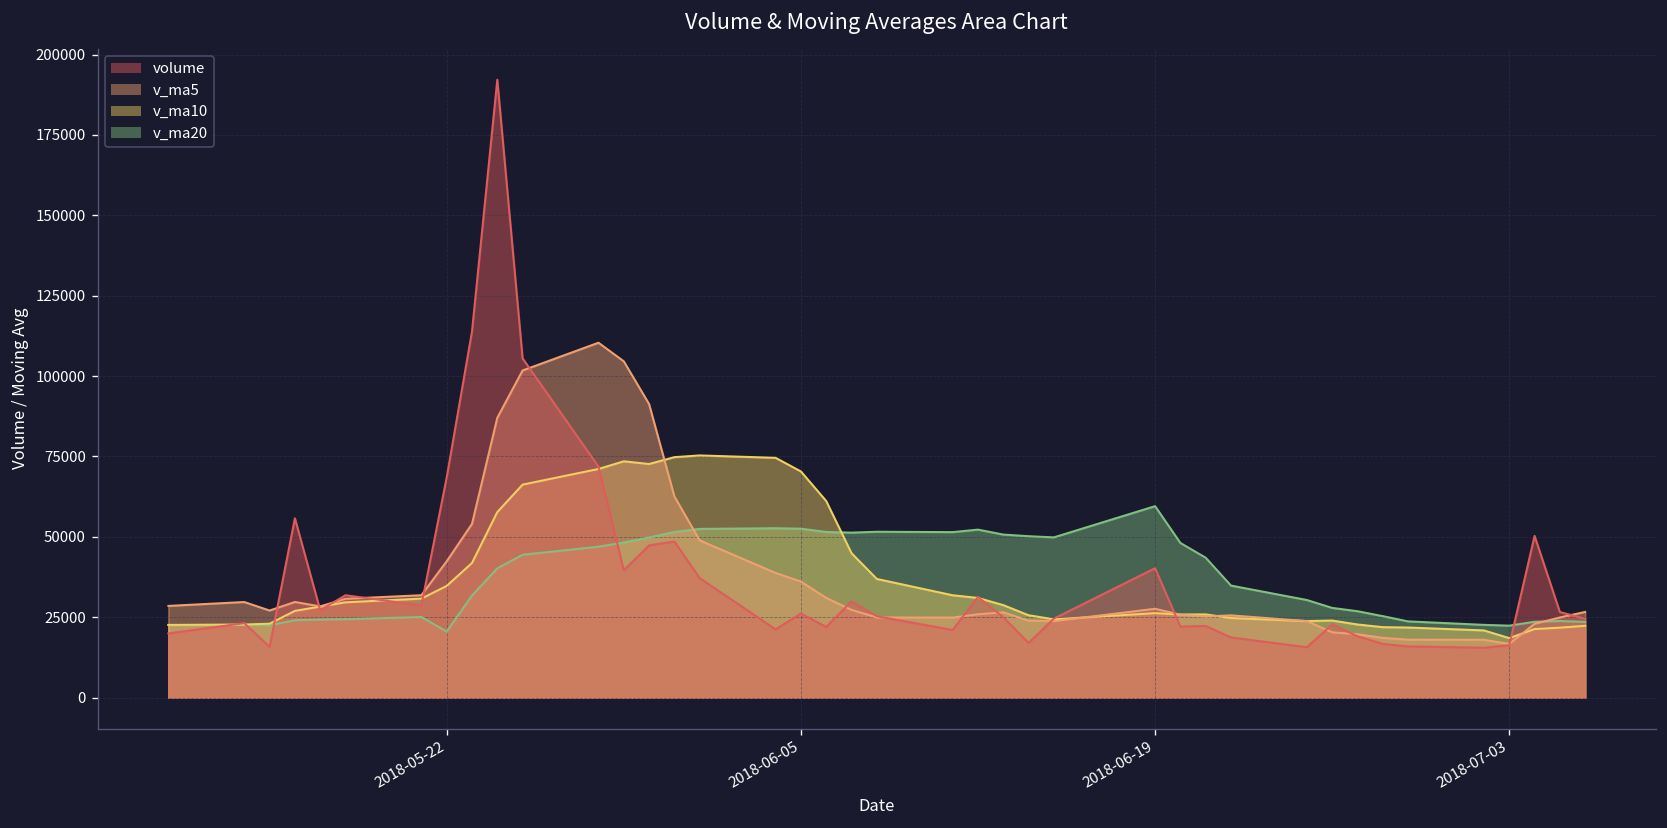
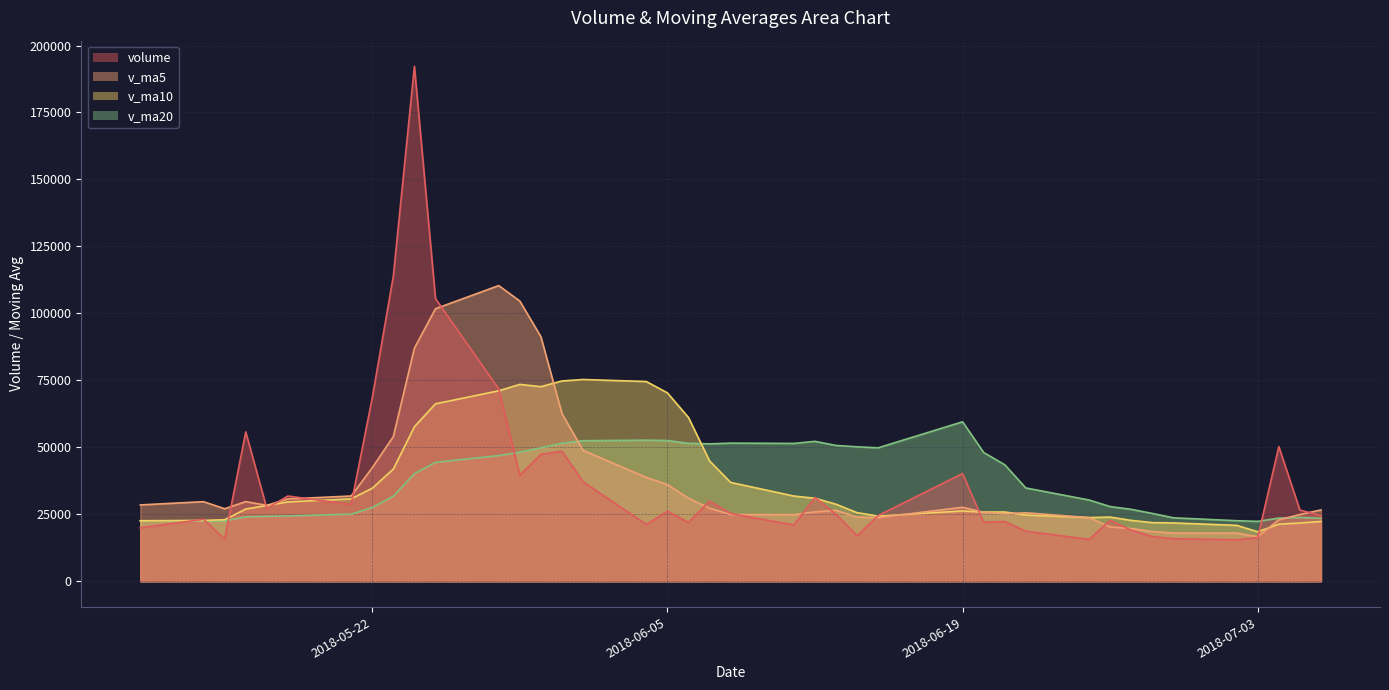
v_ma20, 2018-05-22: 21000 -> 28000
